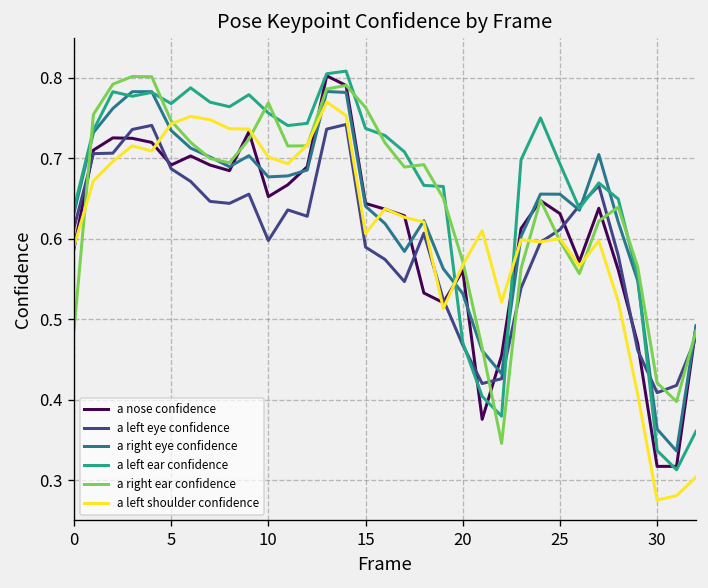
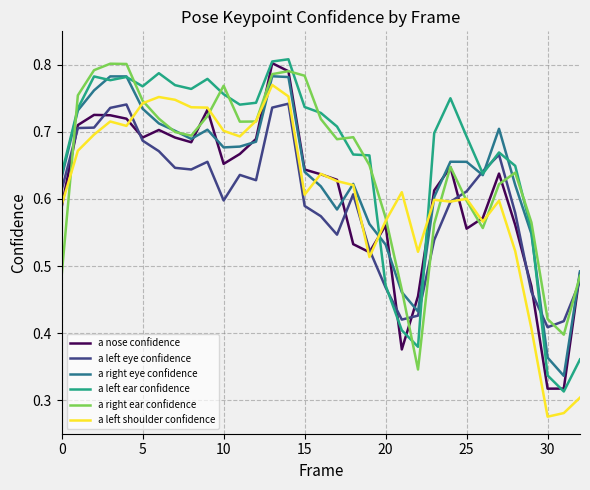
a right ear confidence, 15: 0.76 -> 0.78
a nose confidence, 25: 0.63 -> 0.56
